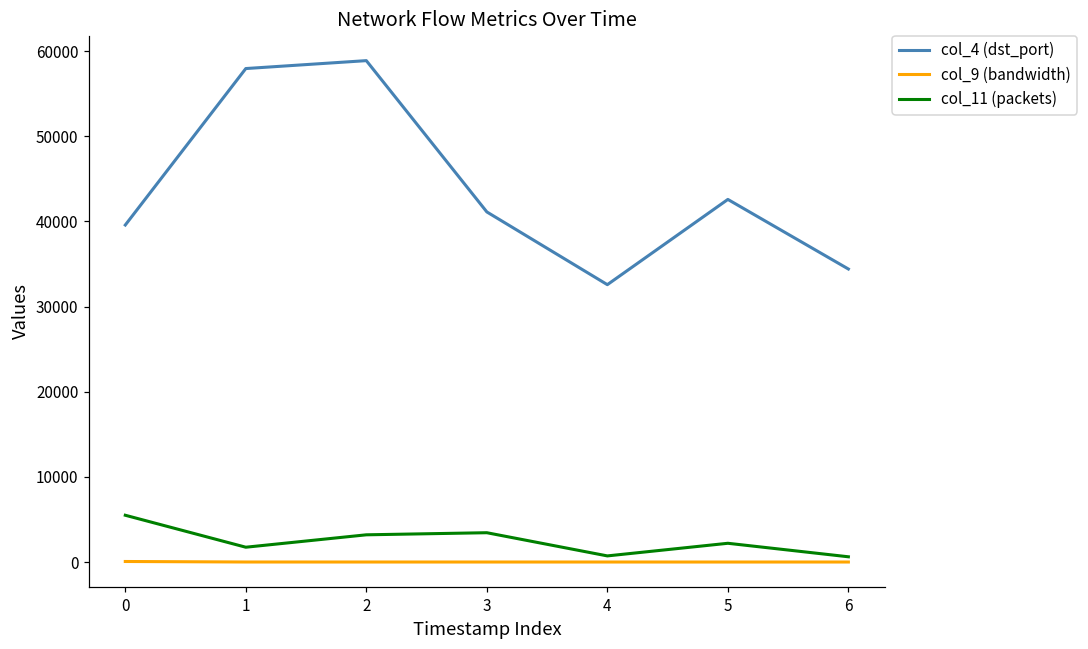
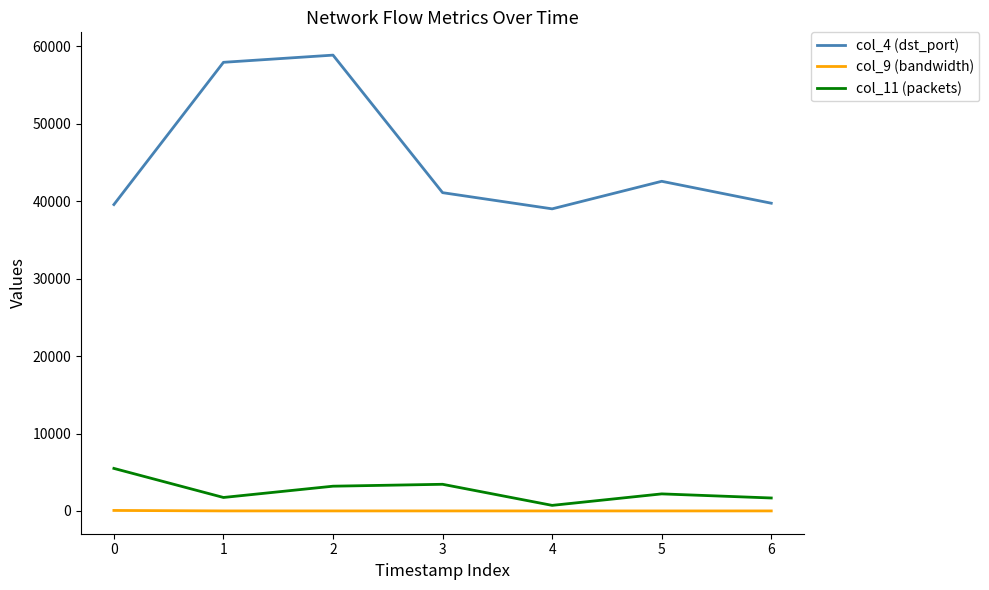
col_4 (dst_port), 4: 33000 -> 39000
col_4 (dst_port), 6: 34000 -> 40000
col_11 (packets), 6: 1000 -> 2000
